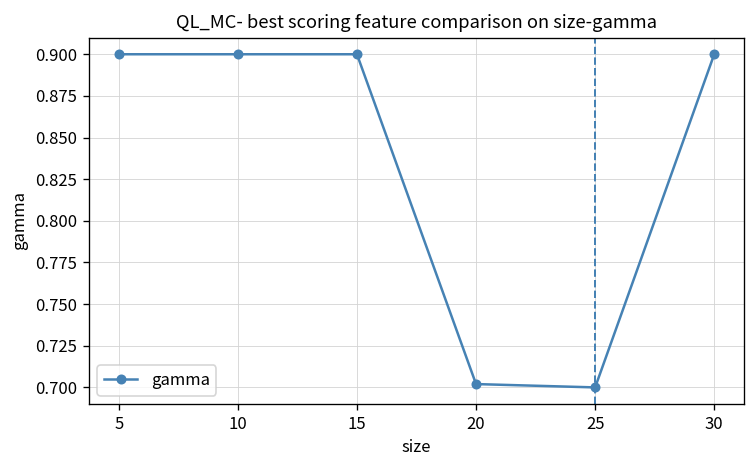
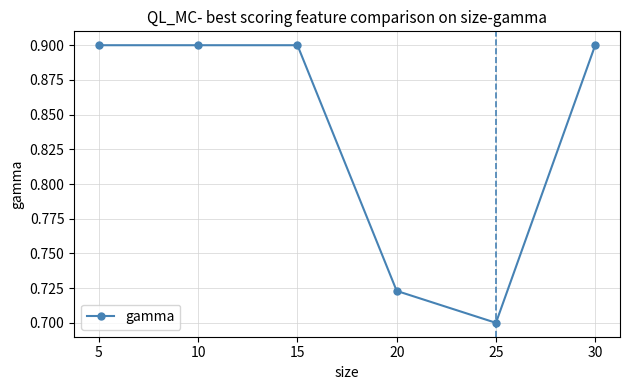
20: 0.702 -> 0.723
